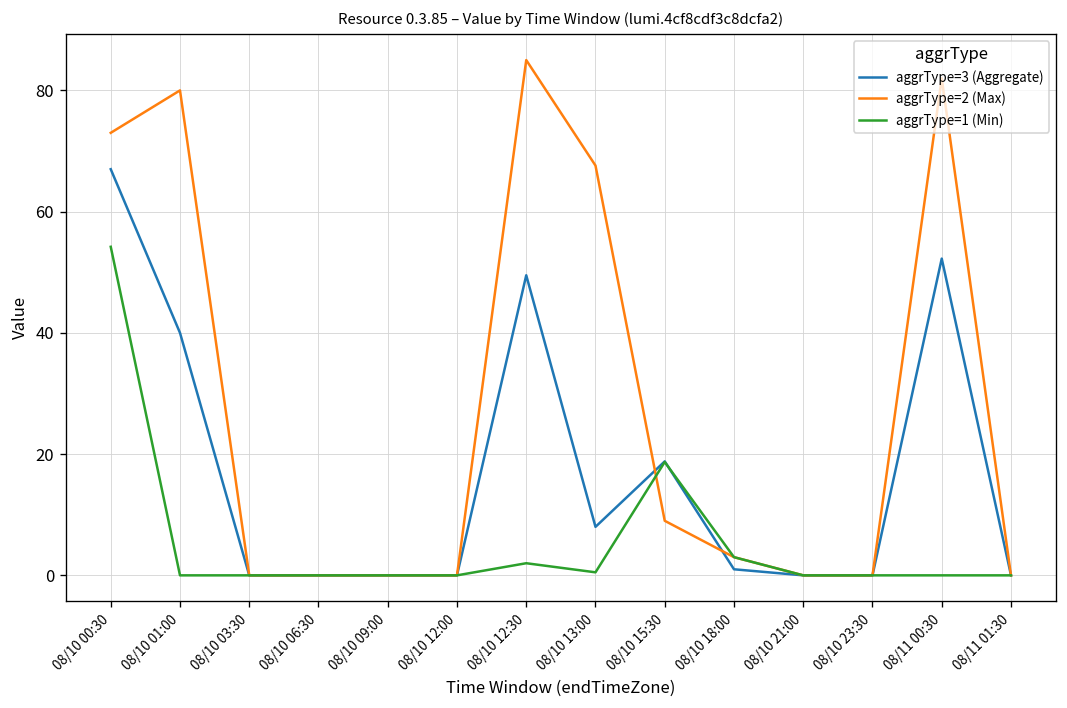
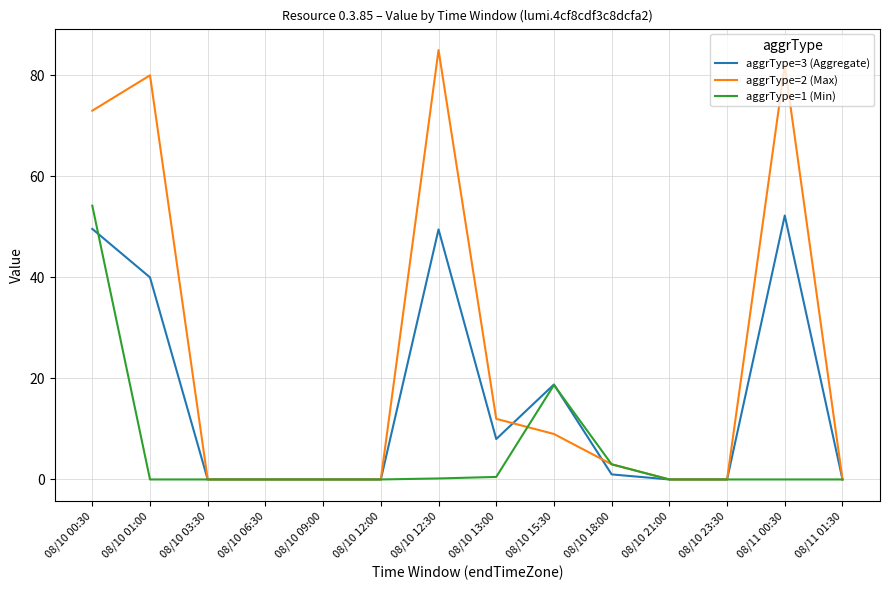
aggrType=3 (Aggregate), 08/10 00:30: 67 -> 50
aggrType=1 (Min), 08/10 12:30: 2 -> 0
aggrType=2 (Max), 08/10 13:00: 68 -> 12
